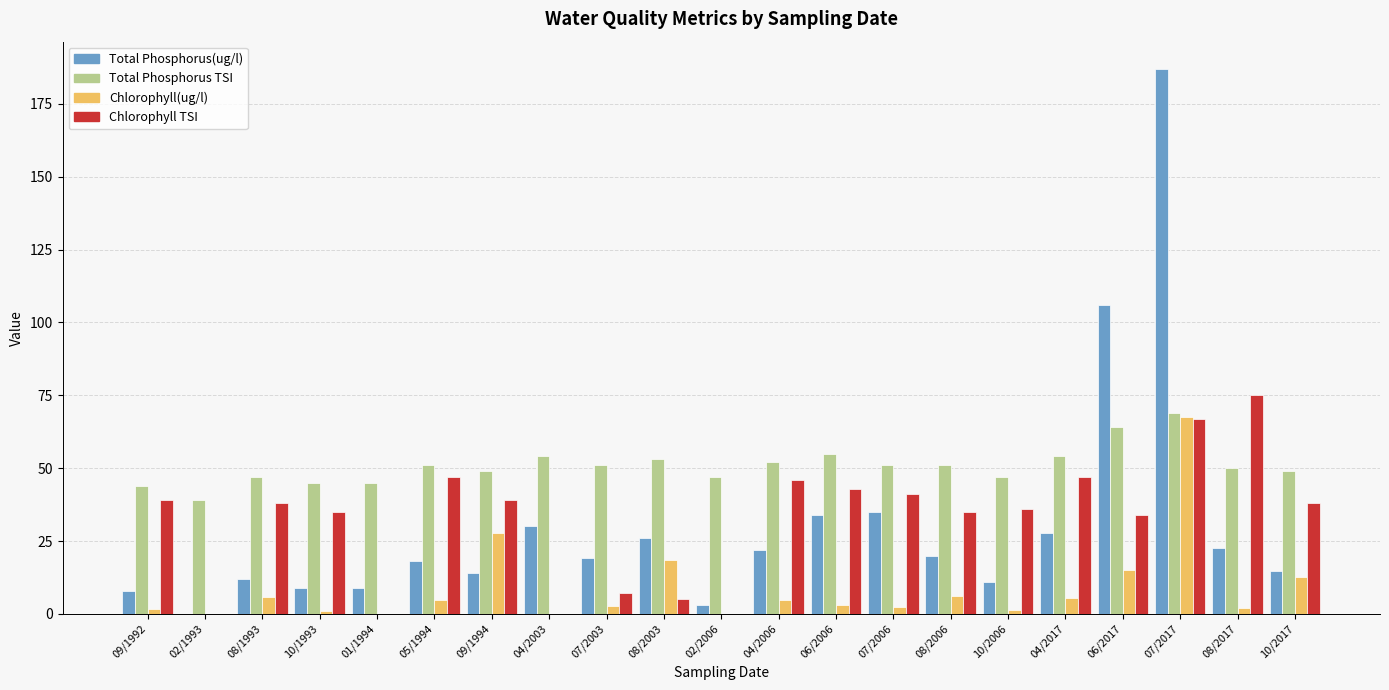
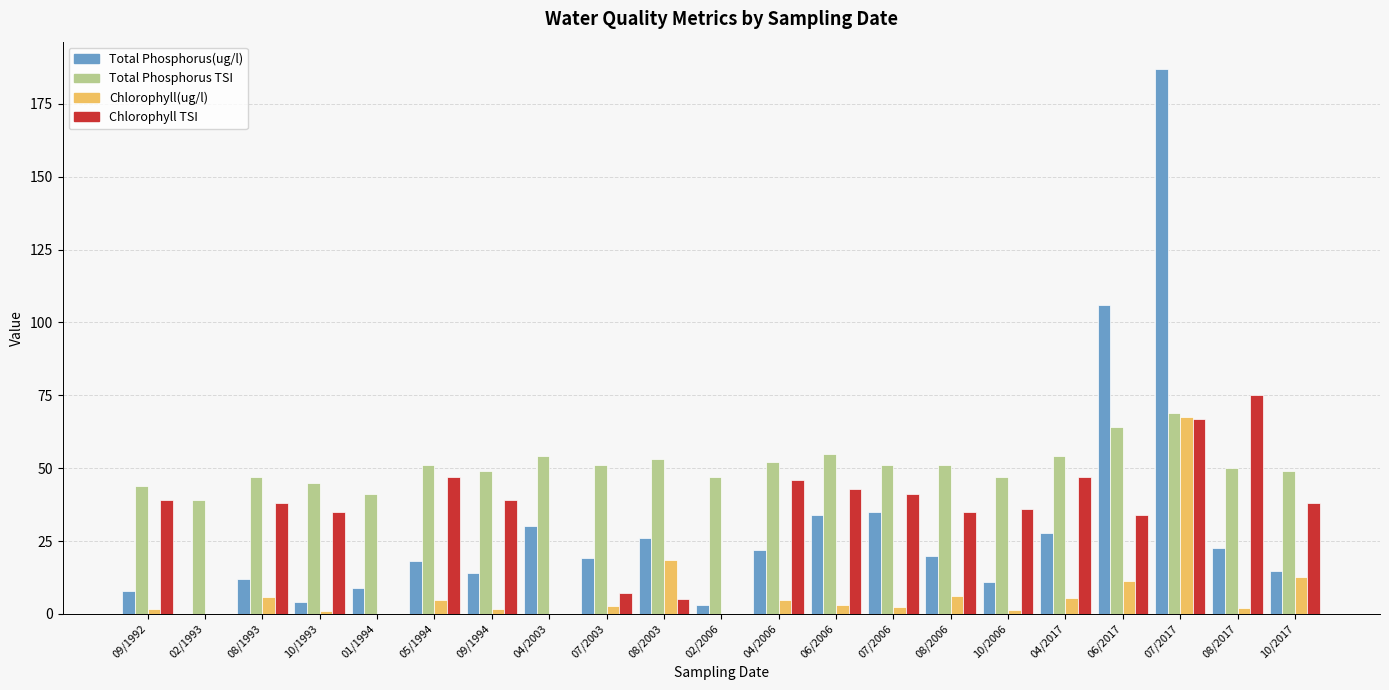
Total Phosphorus(ug/l), 10/1993: 9 -> 4
Total Phosphorus TSI, 01/1994: 45 -> 41
Chlorophyll(ug/l), 09/1994: 28 -> 2
Chlorophyll(ug/l), 06/2017: 15 -> 11
